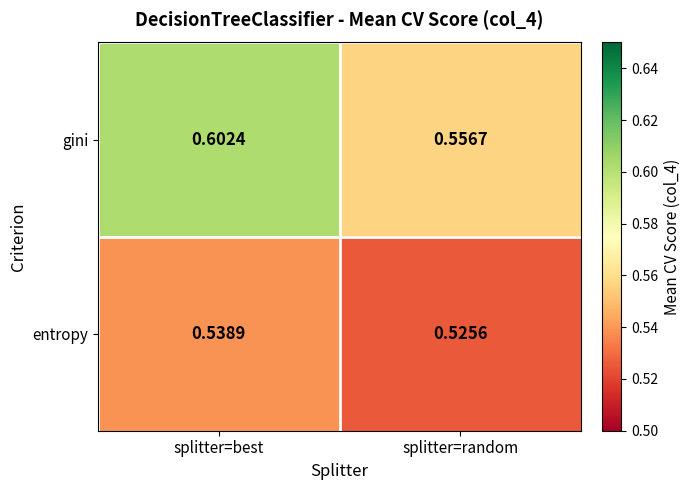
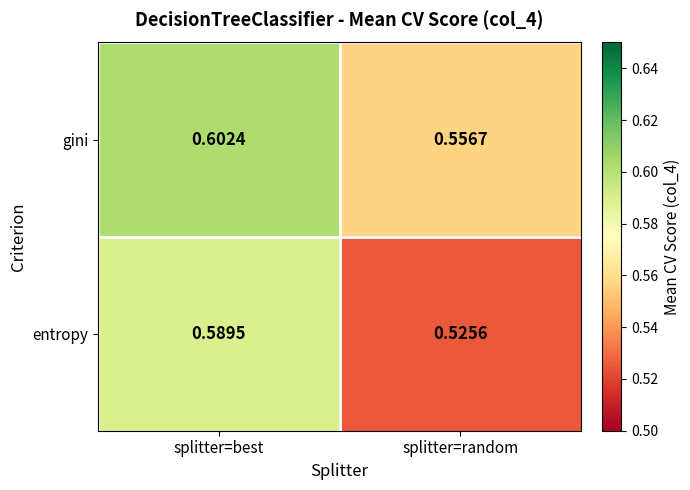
entropy, splitter=best: 0.5389 -> 0.5895
